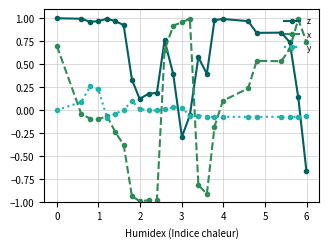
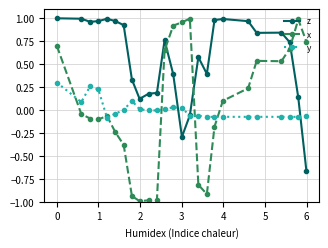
y, 0: 0.0 -> 0.3
